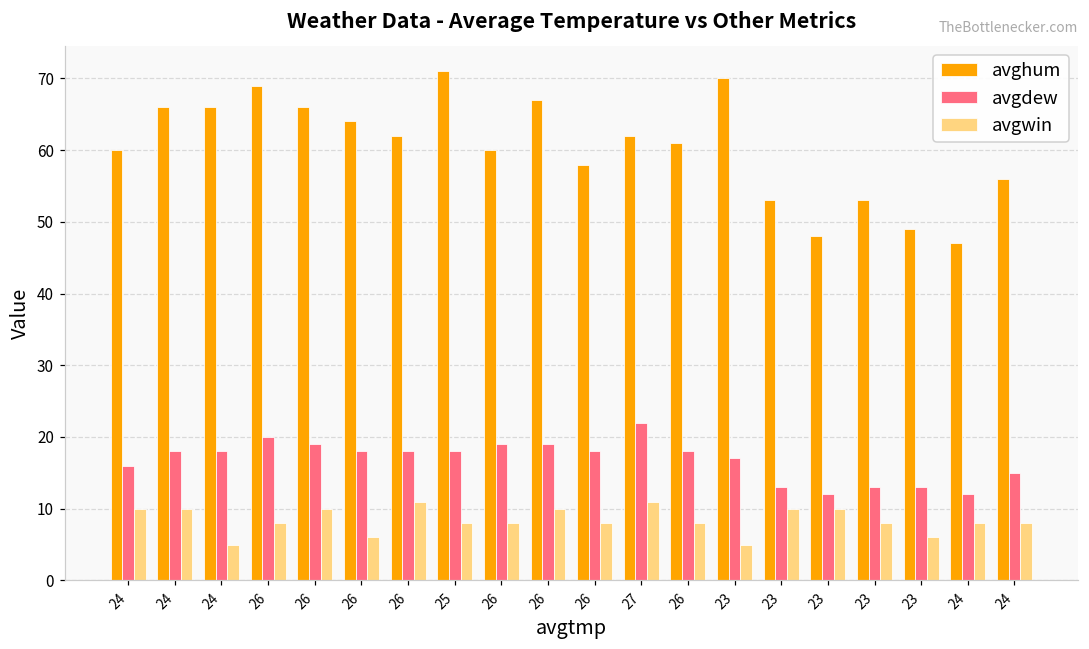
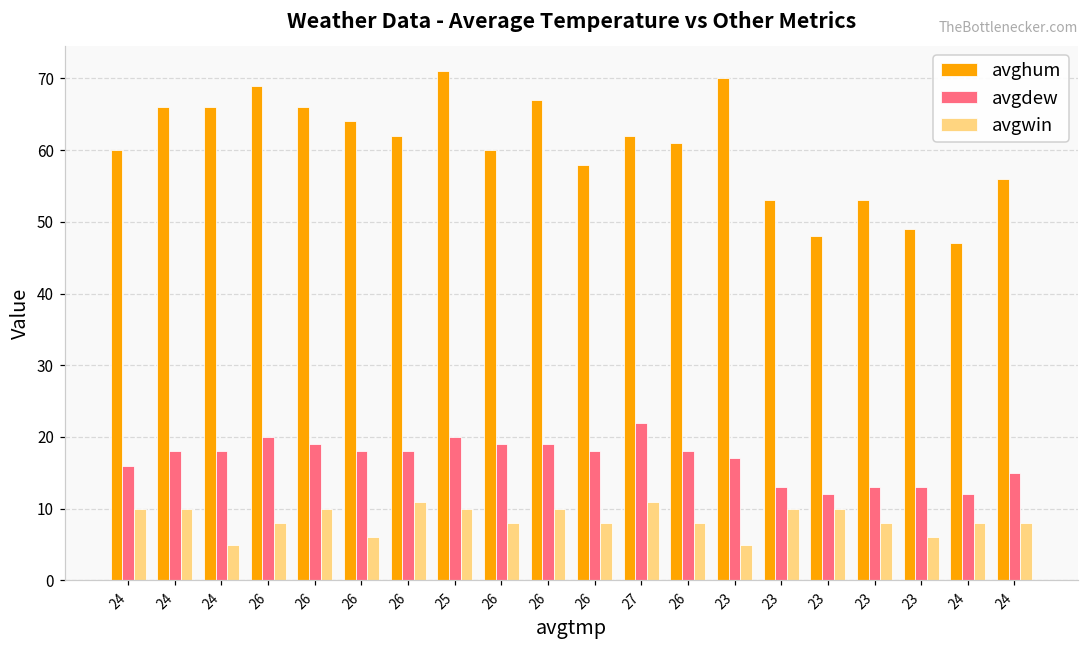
avgdew, 25: 18 -> 20
avgwin, 25: 8 -> 10
